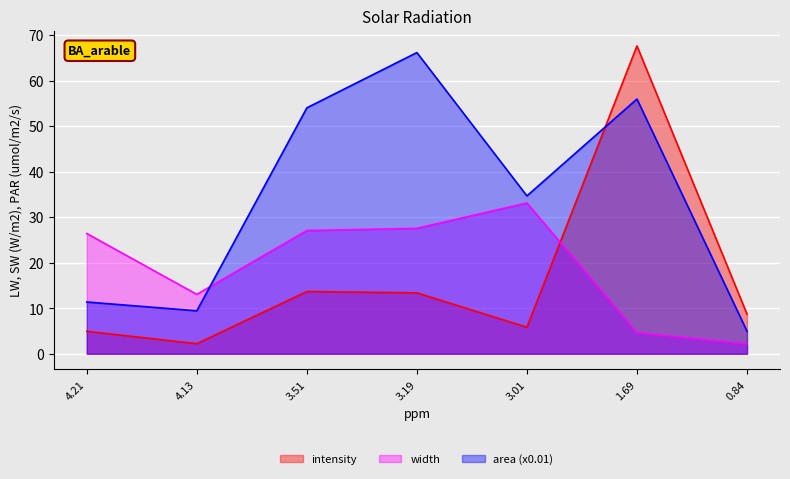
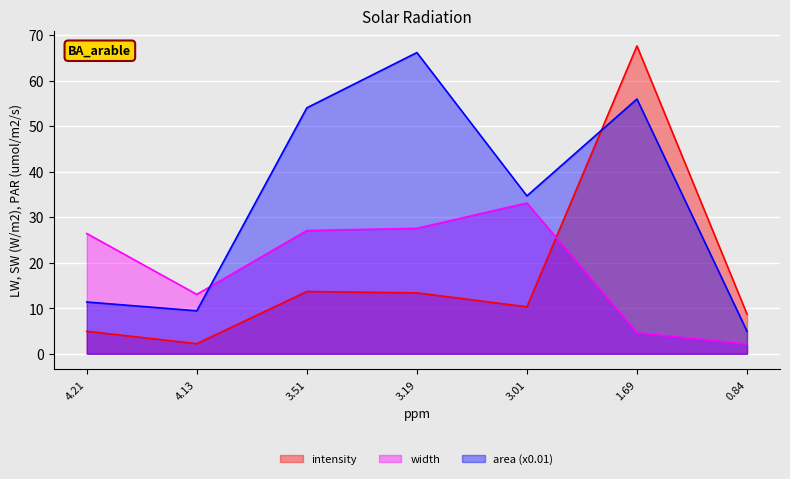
intensity, 3.01: 6 -> 10
